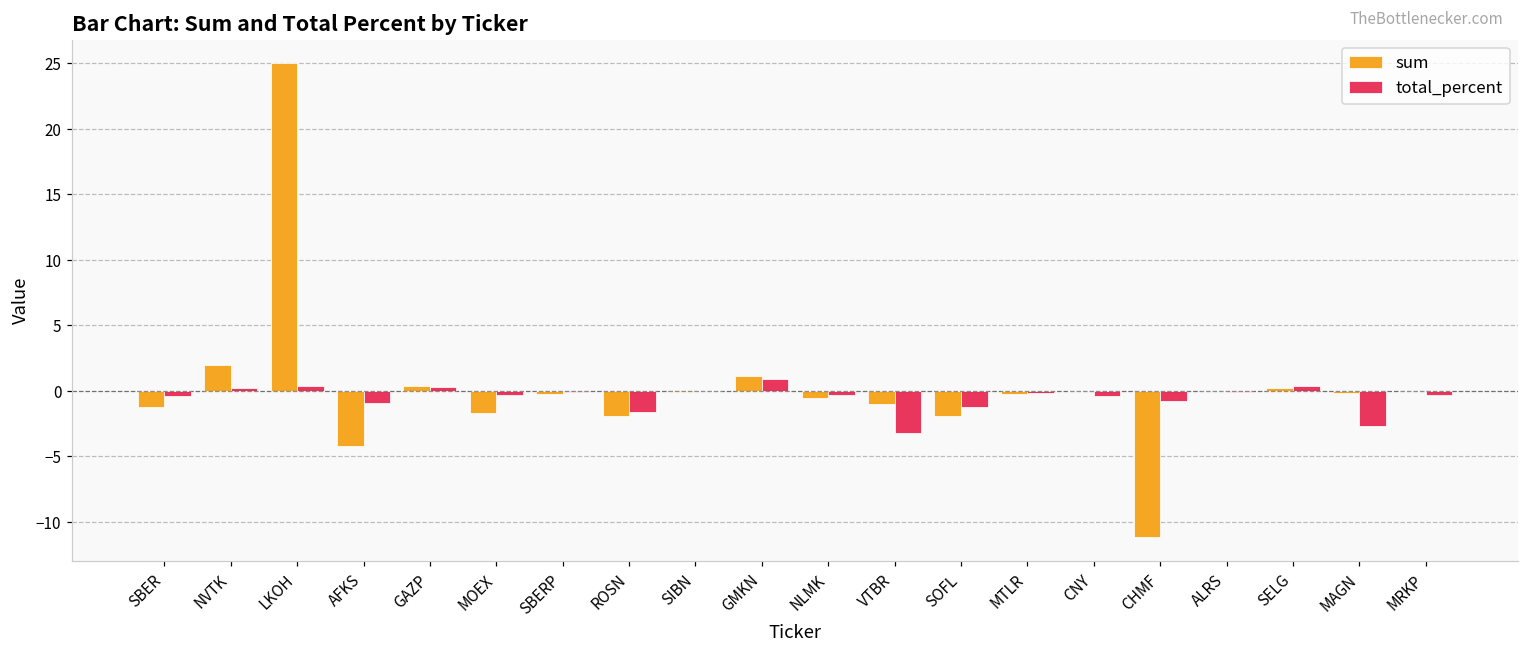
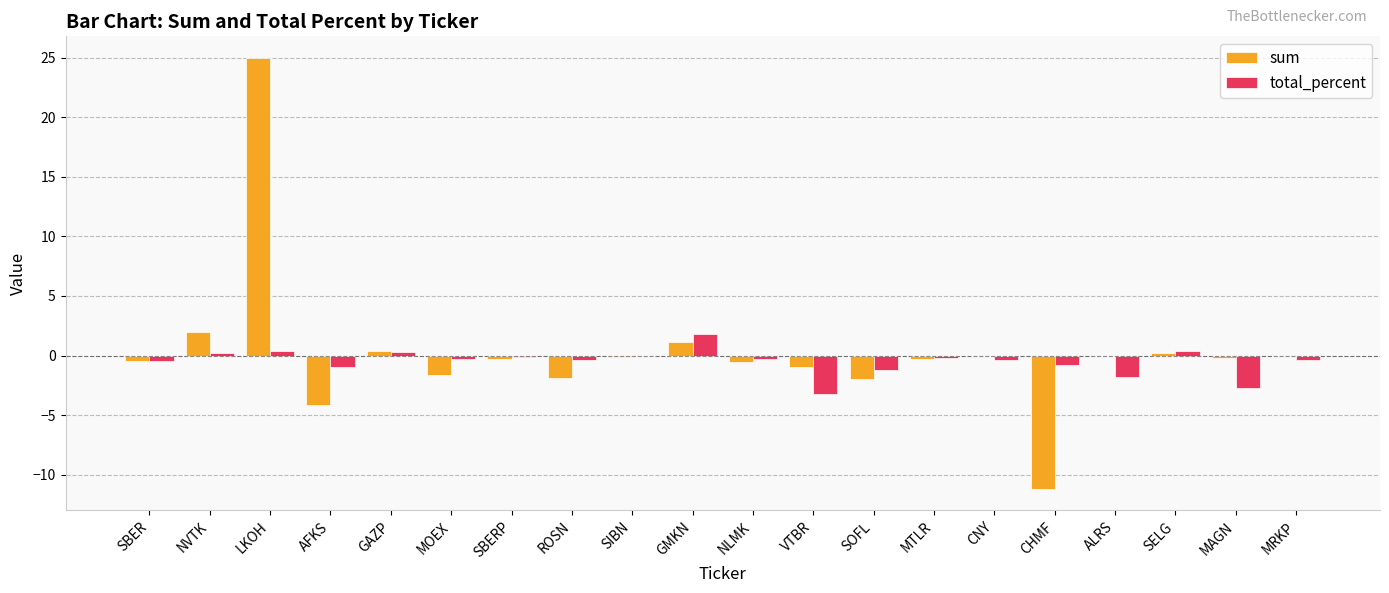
sum, SBER: -1.2 -> -0.5
total_percent, ROSN: -1.6 -> -0.4
total_percent, GMKN: 0.9 -> 1.8
total_percent, ALRS: -0.1 -> -1.8
